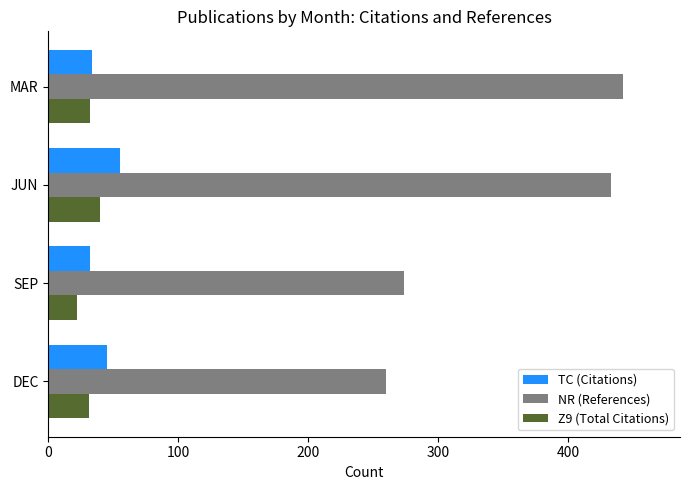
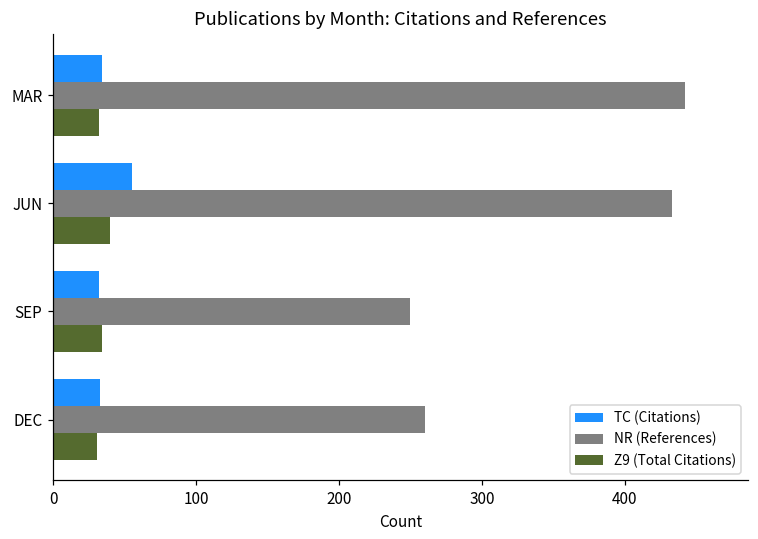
NR (References), SEP: 274 -> 250
Z9 (Total Citations), SEP: 22 -> 34
TC (Citations), DEC: 45 -> 33
